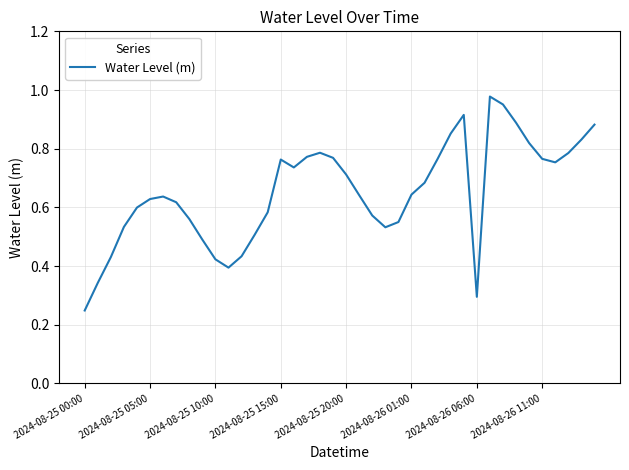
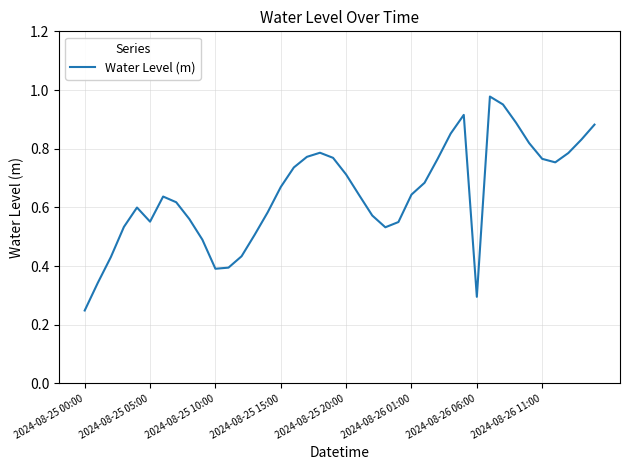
2024-08-25 05:00: 0.63 -> 0.55
2024-08-25 10:00: 0.42 -> 0.39
2024-08-25 15:00: 0.76 -> 0.67
